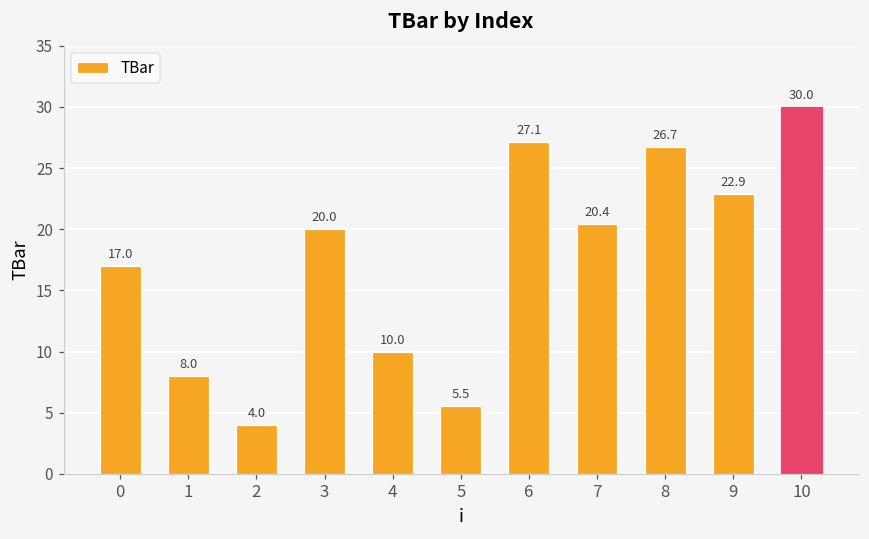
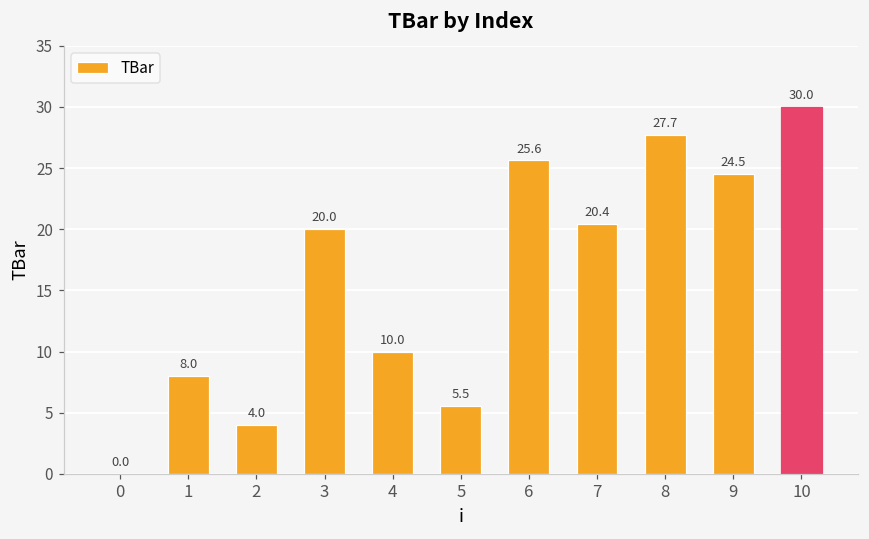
0: 17.0 -> 0.0
6: 27.1 -> 25.6
8: 26.7 -> 27.7
9: 22.9 -> 24.5
